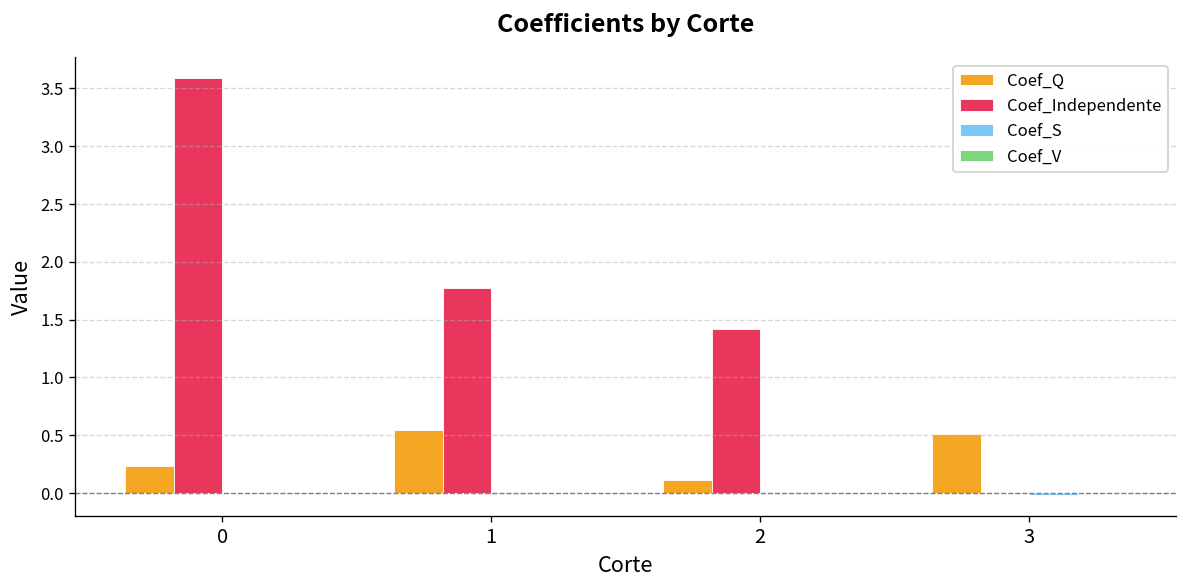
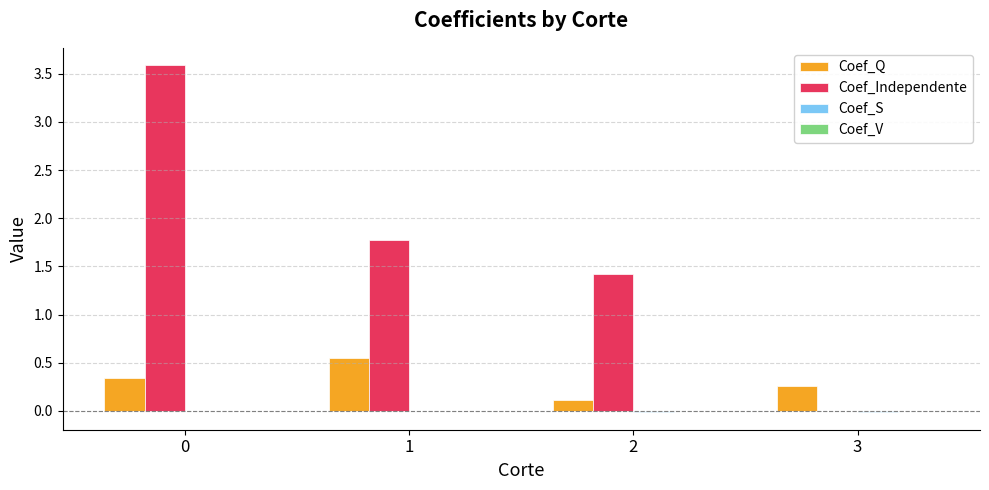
Coef_Q, 0: 0.2 -> 0.3
Coef_Q, 3: 0.5 -> 0.3
